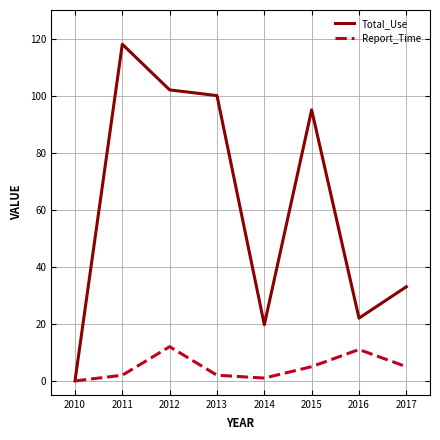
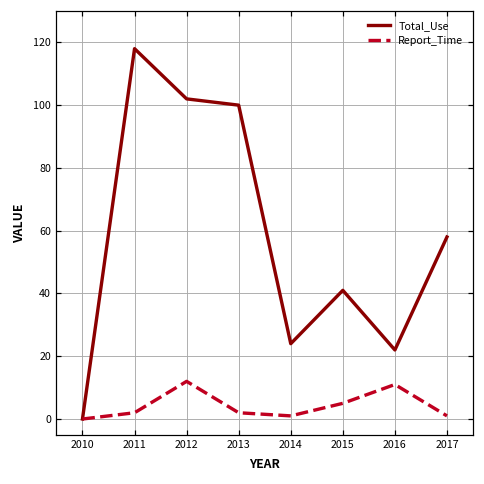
Total_Use, 2014: 20 -> 24
Total_Use, 2015: 95 -> 41
Total_Use, 2017: 33 -> 58
Report_Time, 2017: 5 -> 1
